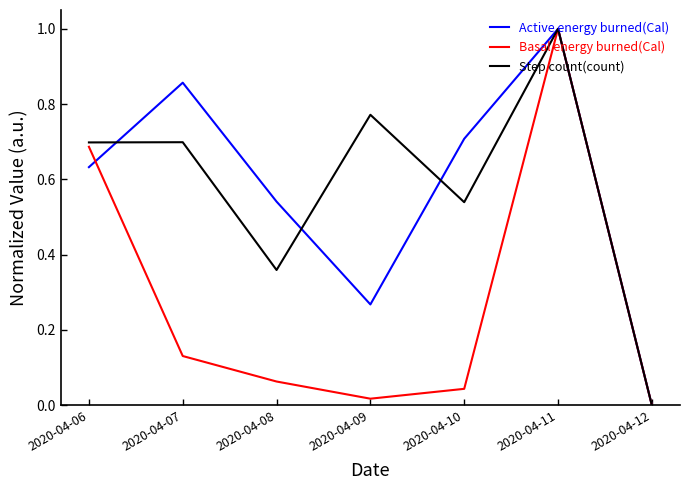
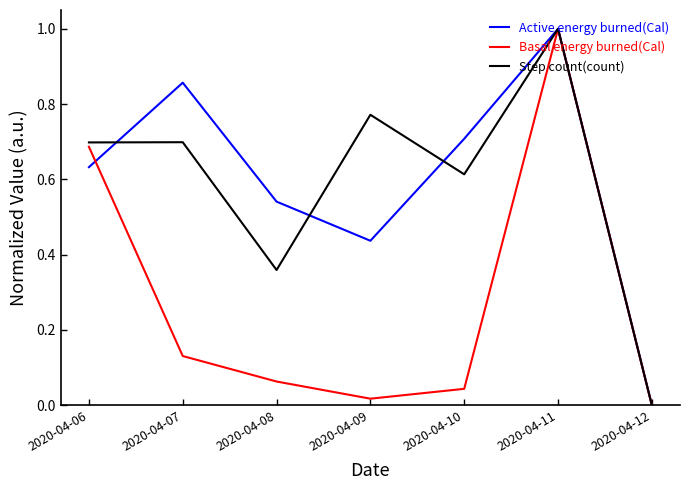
Active energy burned(Cal), 2020-04-09: 0.27 -> 0.44
Step count(count), 2020-04-10: 0.54 -> 0.61
